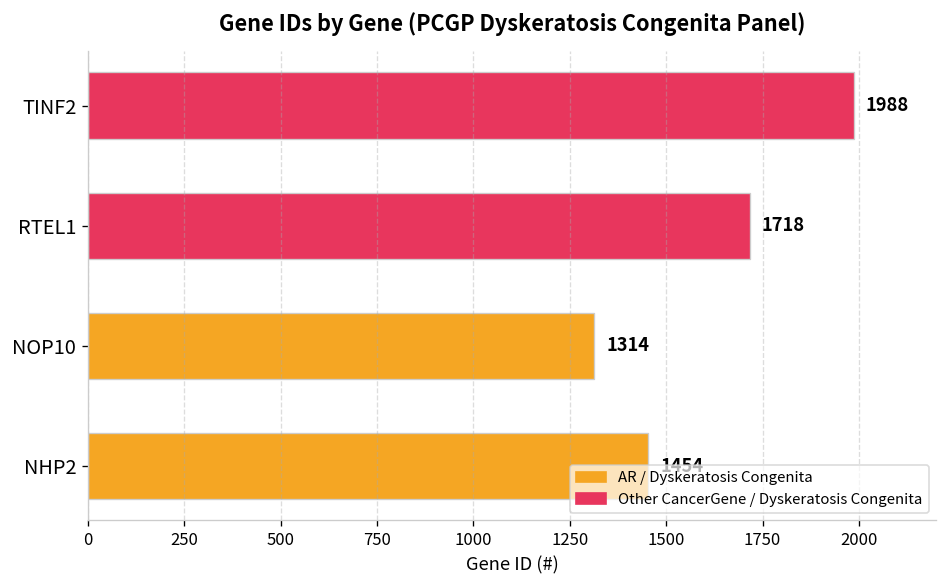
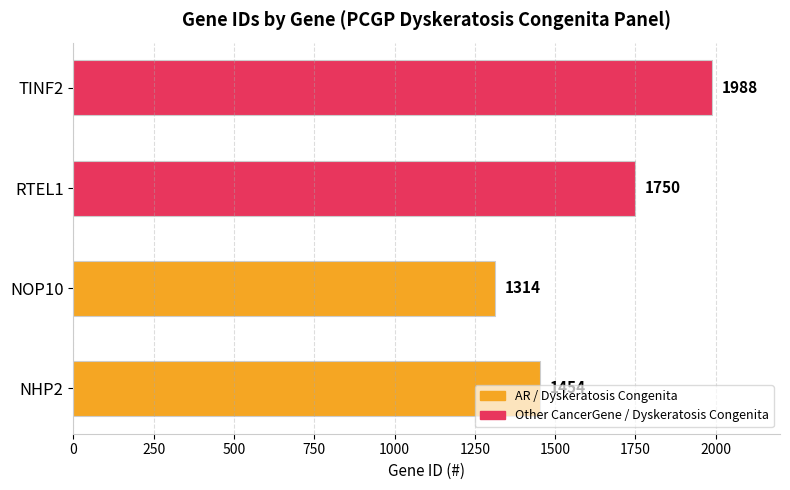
RTEL1: 1718 -> 1750
